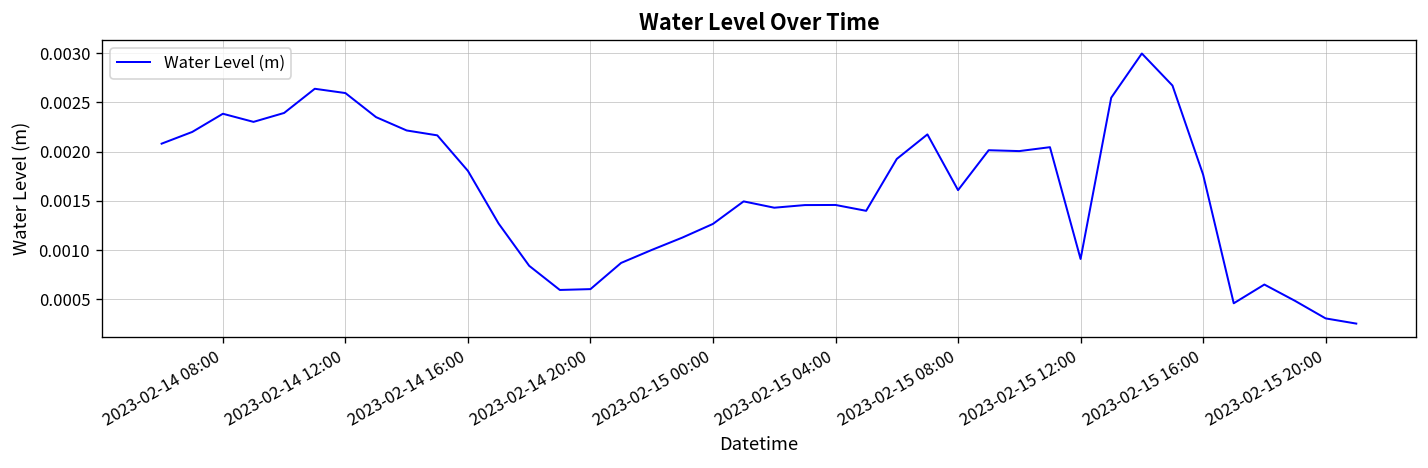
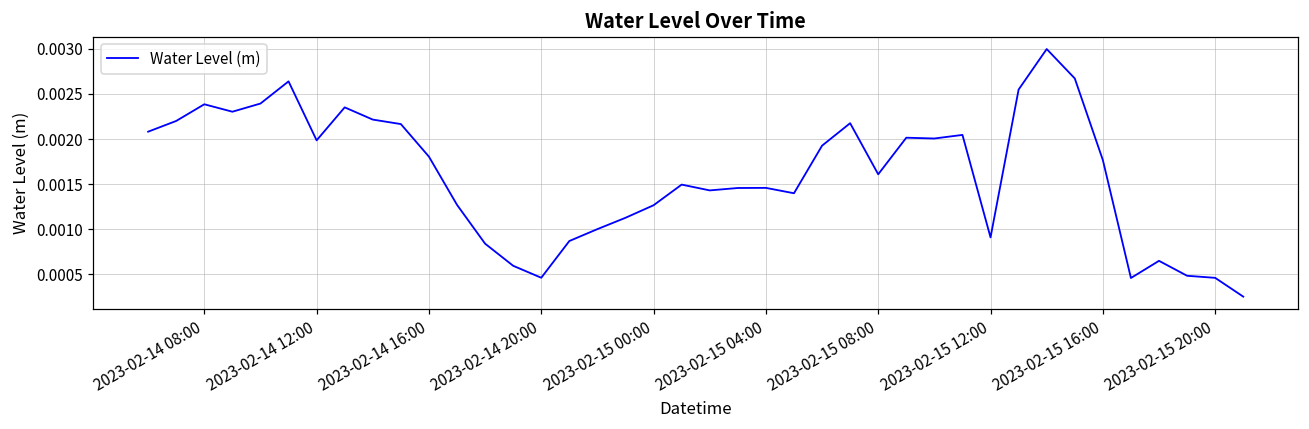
2023-02-14 12:00: 0.0026 -> 0.0020
2023-02-14 20:00: 0.0006 -> 0.0005
2023-02-15 20:00: 0.0003 -> 0.0005
